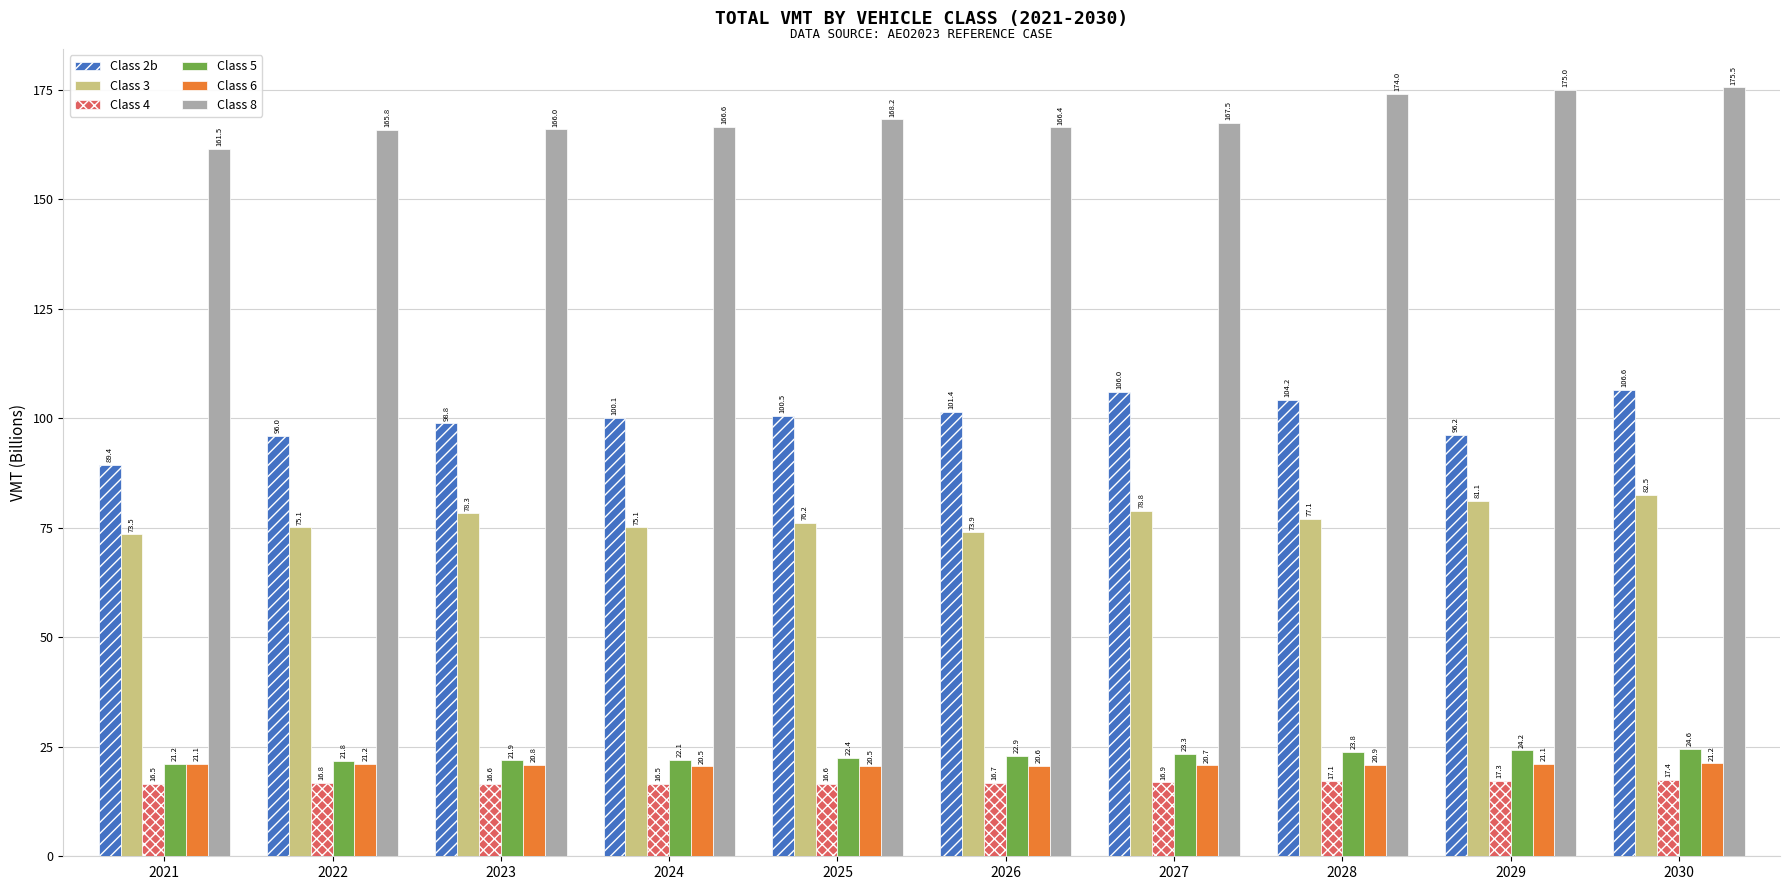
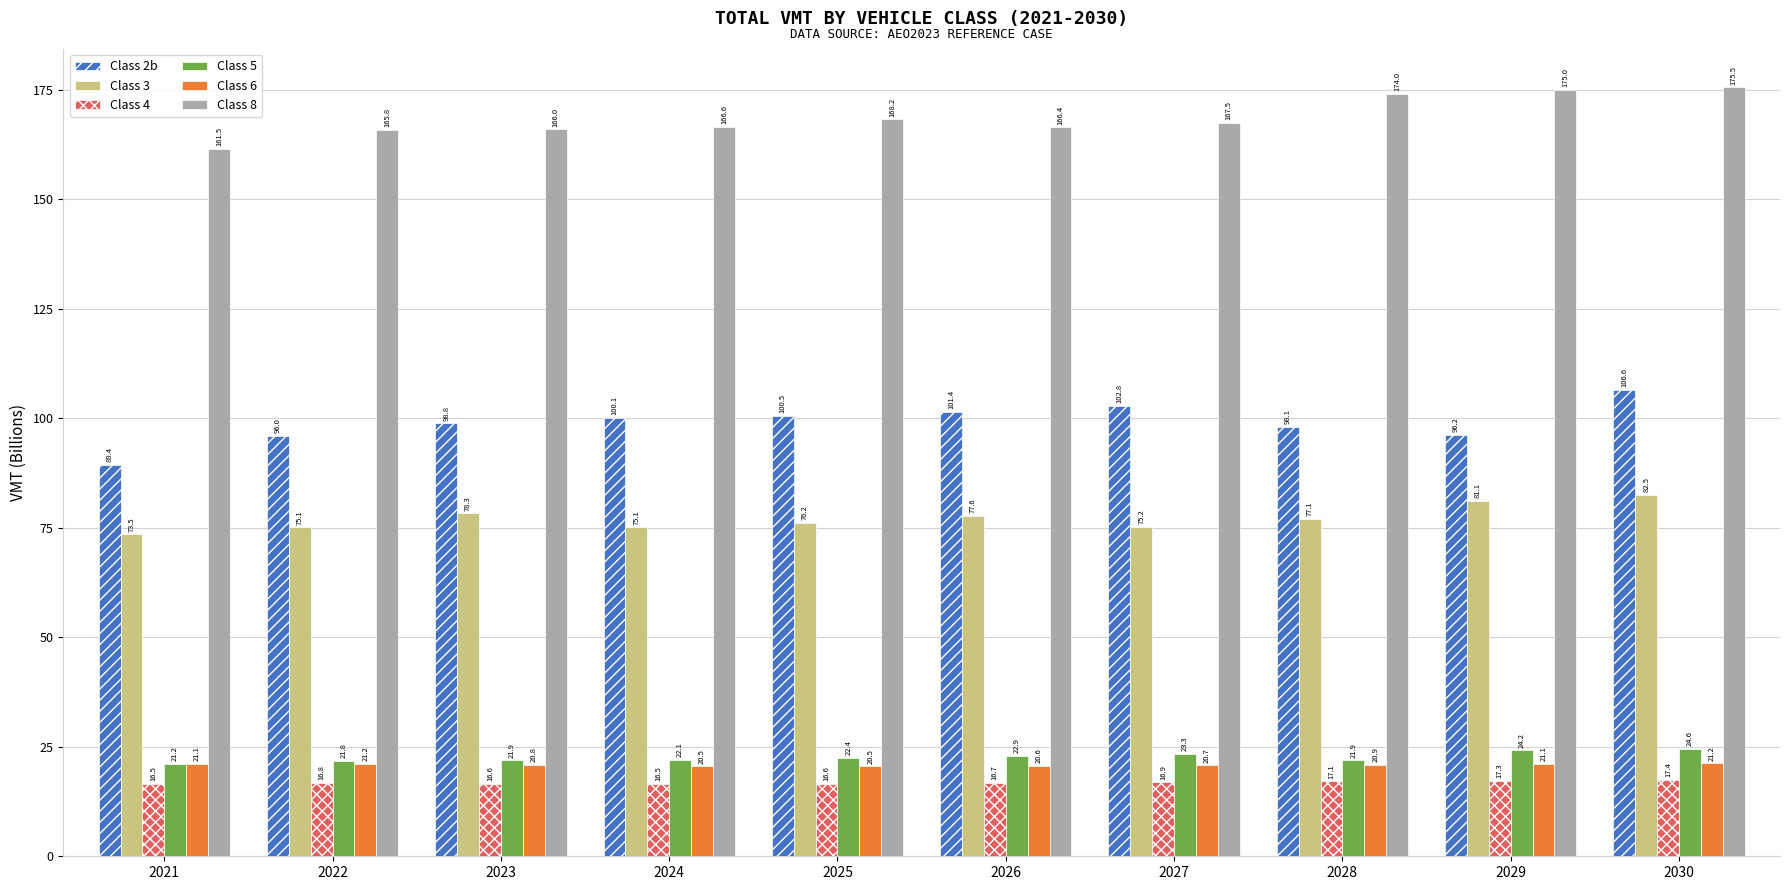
Class 3, 2026: 73.9 -> 77.6
Class 2b, 2027: 106.0 -> 102.8
Class 3, 2027: 78.8 -> 75.2
Class 2b, 2028: 104.2 -> 98.1
Class 5, 2028: 23.8 -> 21.9
